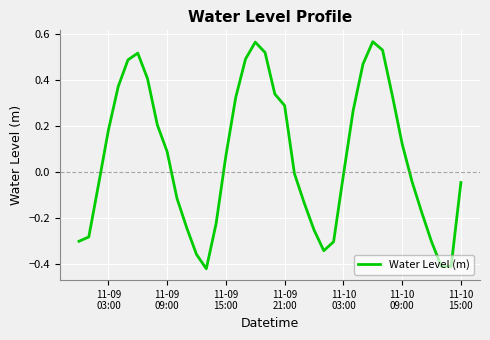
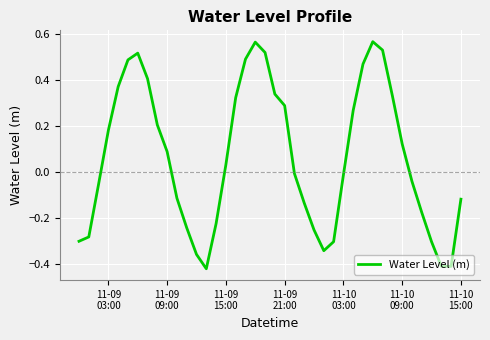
11-09 15:00: 0.07 -> 0.03
11-10 15:00: -0.05 -> -0.12
